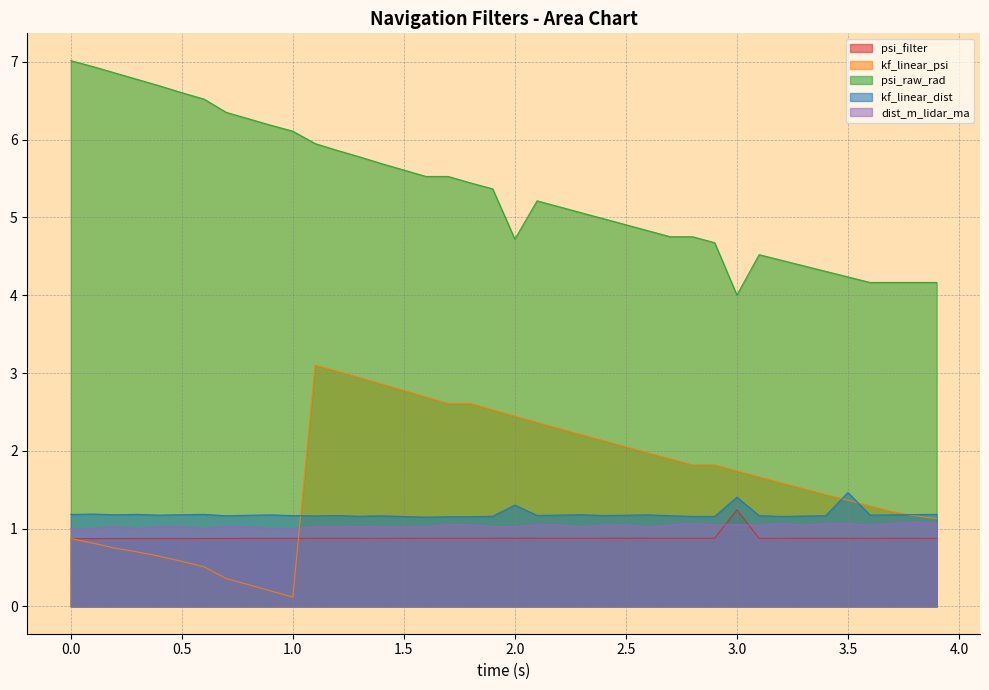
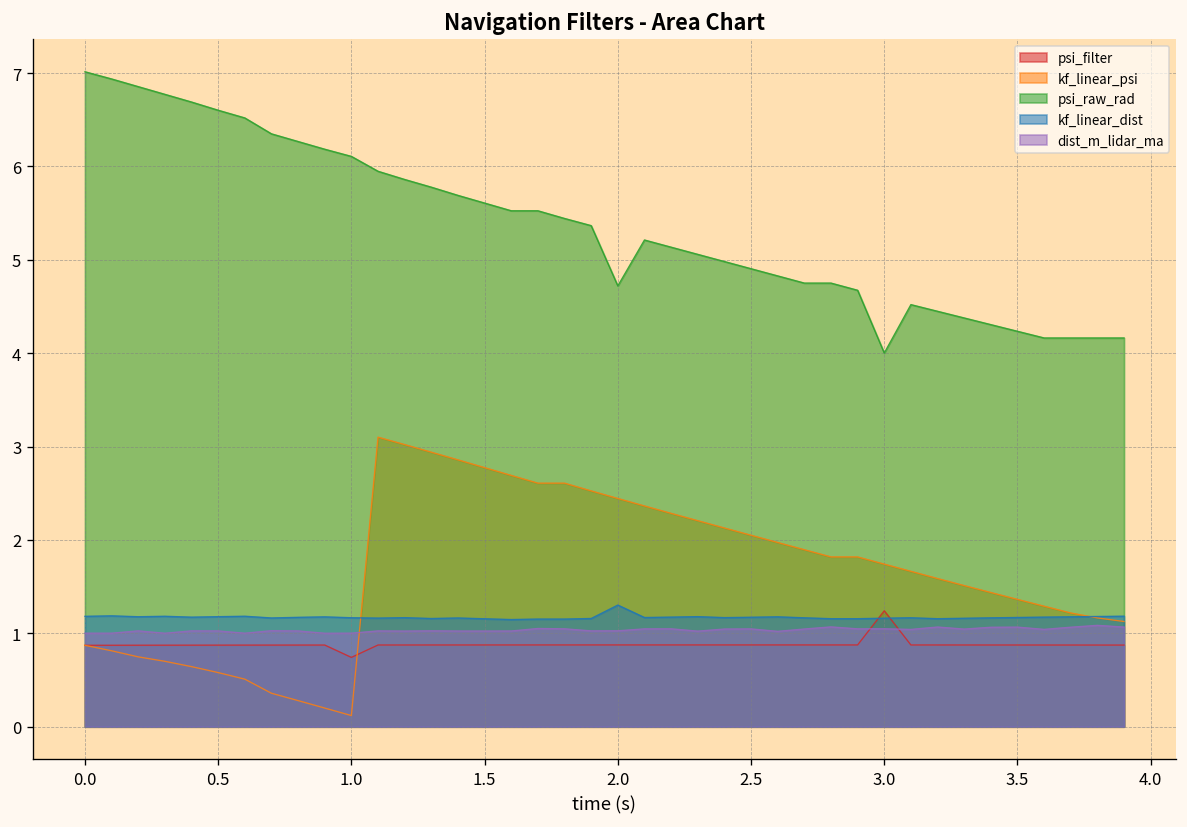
psi_filter, 1.0: 0.9 -> 0.7
kf_linear_dist, 3.0: 1.4 -> 1.2
kf_linear_dist, 3.5: 1.5 -> 1.2
